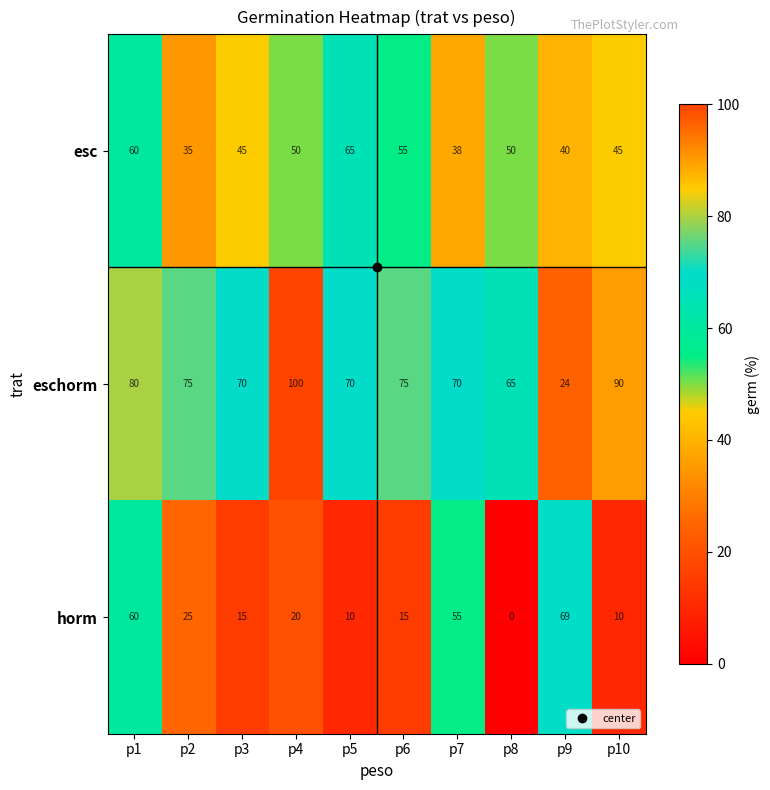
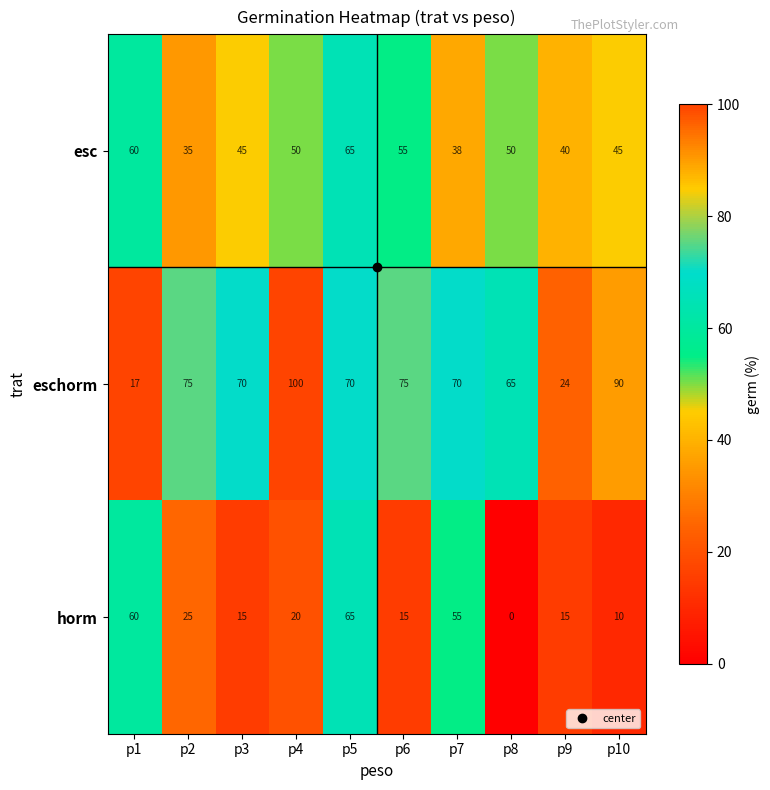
eschorm, p1: 80 -> 17
horm, p5: 10 -> 65
horm, p9: 69 -> 15
